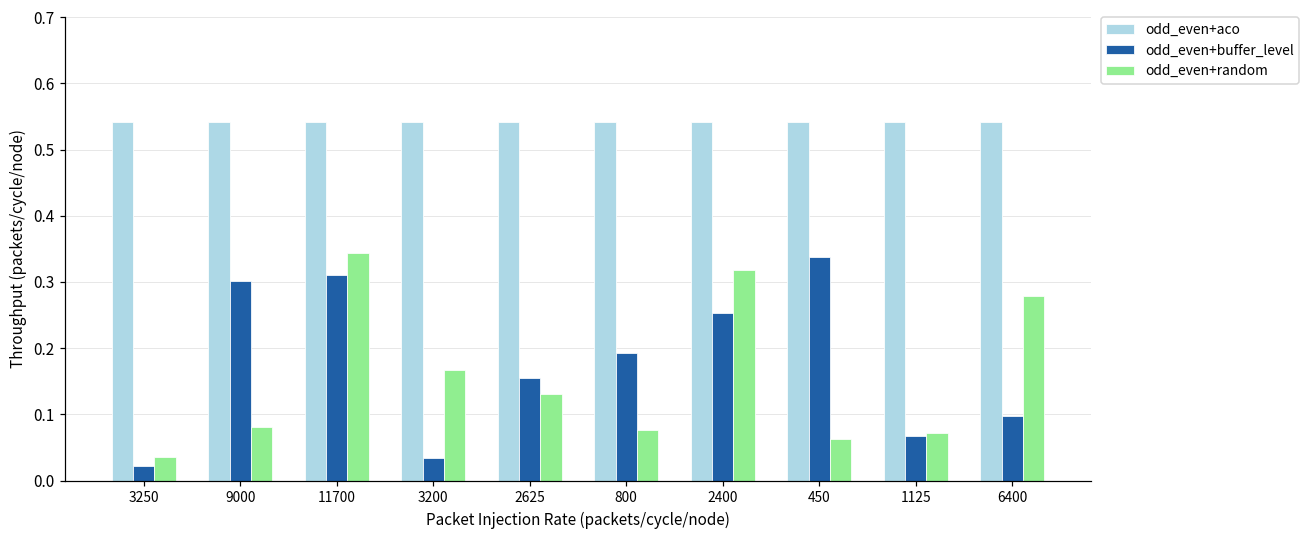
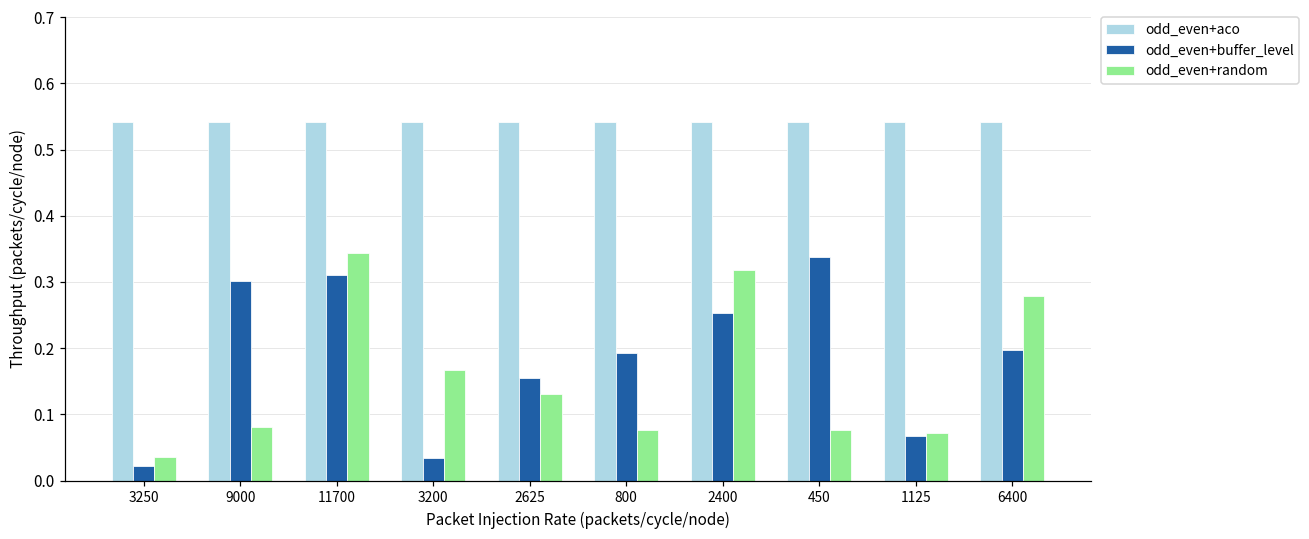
odd_even+random, 450: 0.06 -> 0.08
odd_even+buffer_level, 6400: 0.10 -> 0.20
